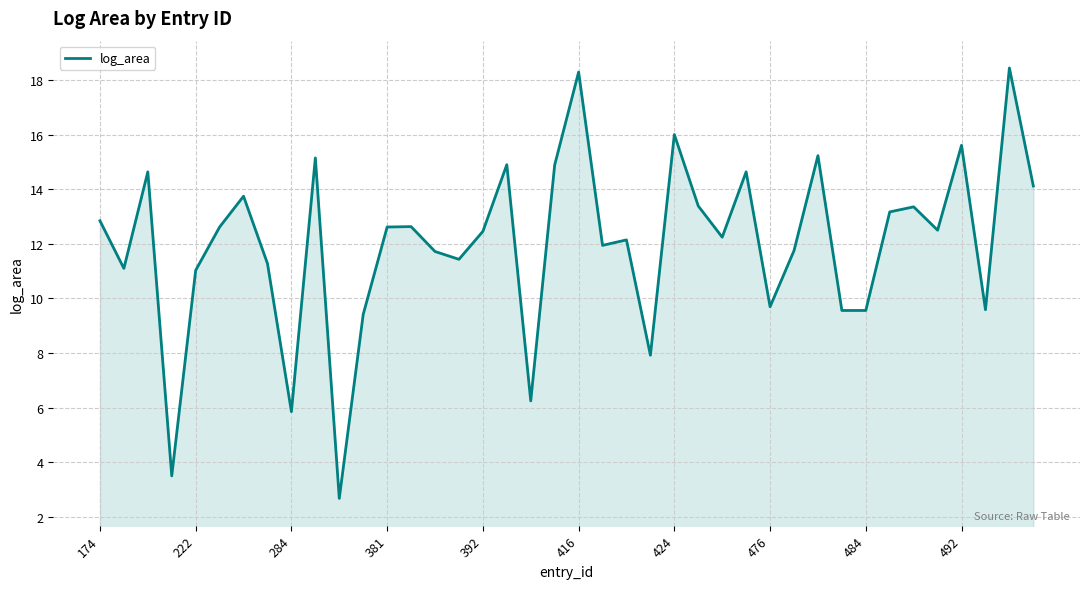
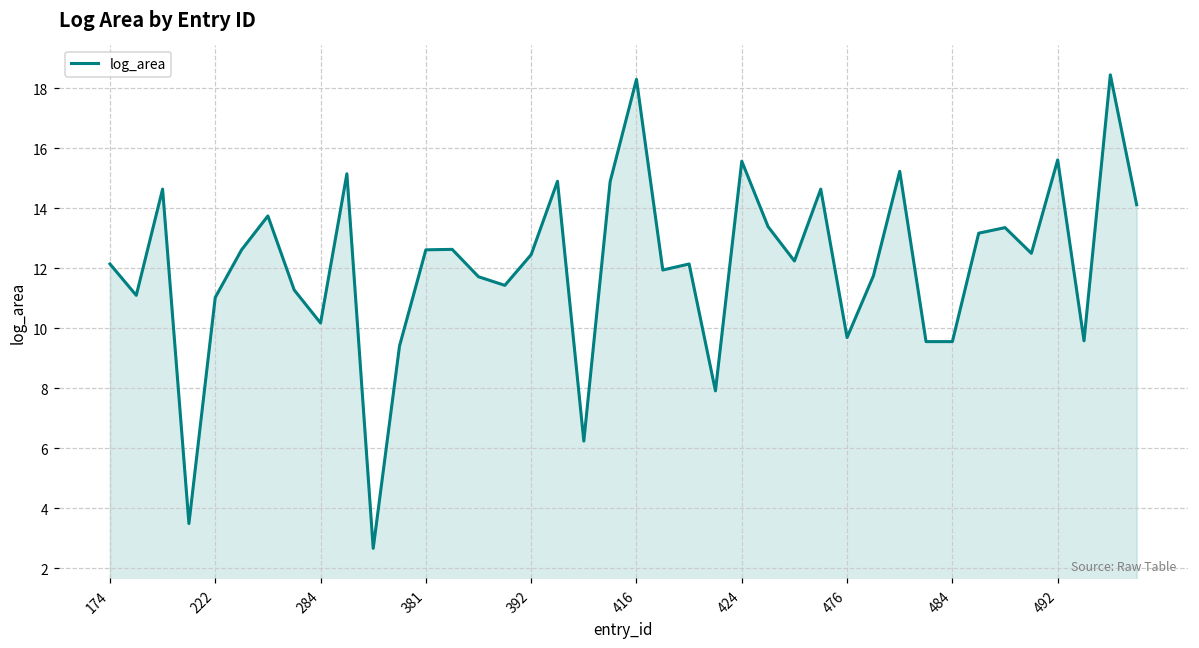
174: 12.8 -> 12.1
284: 5.9 -> 10.2
424: 16.0 -> 15.6
